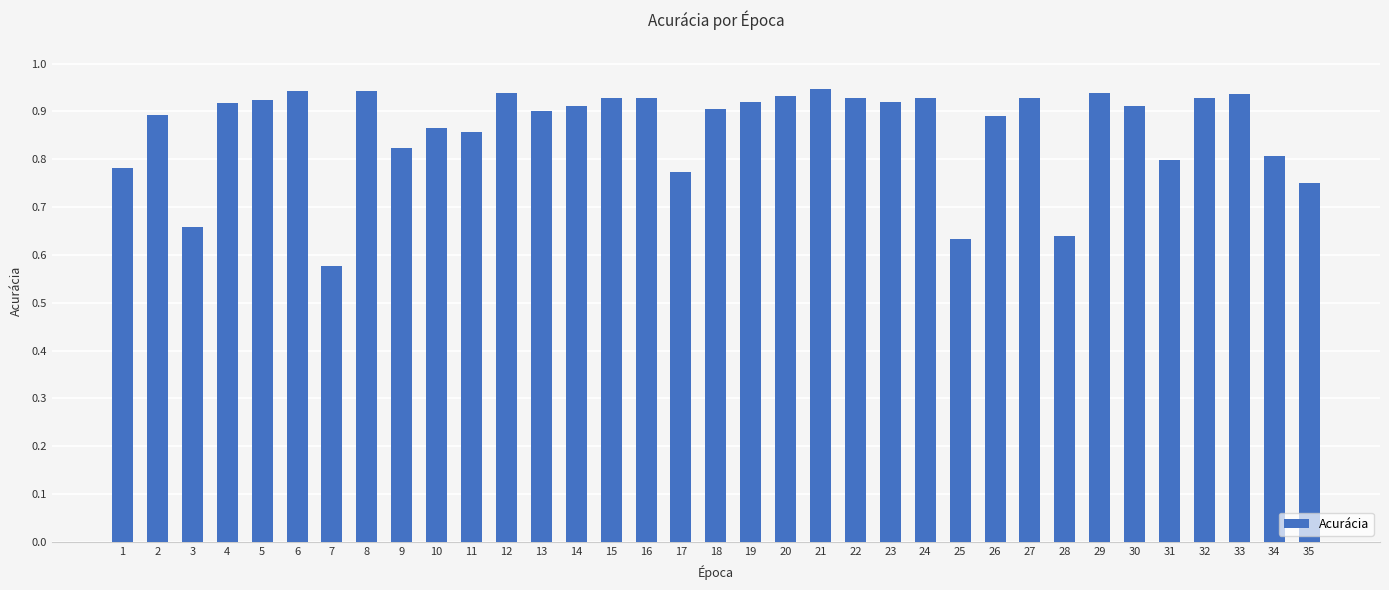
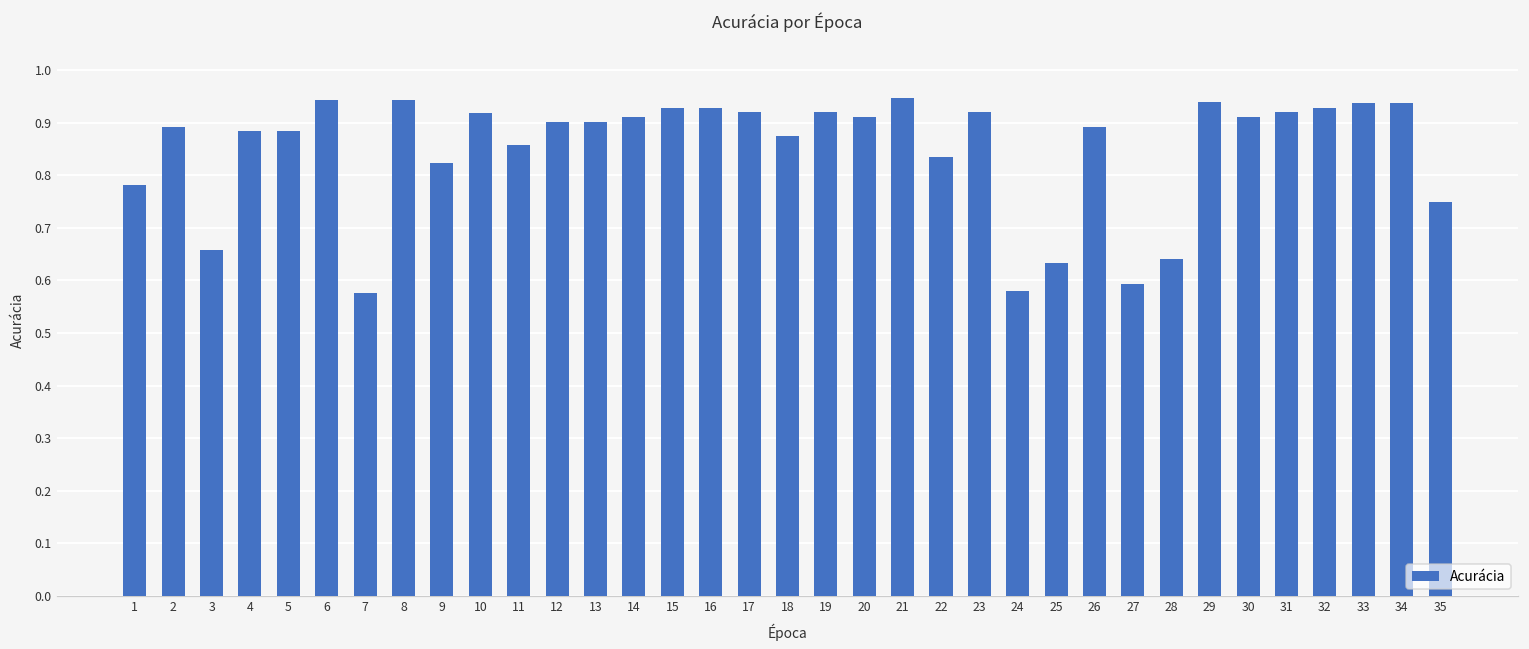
4: 0.92 -> 0.88
5: 0.92 -> 0.88
10: 0.87 -> 0.92
12: 0.94 -> 0.90
17: 0.77 -> 0.92
18: 0.91 -> 0.88
20: 0.93 -> 0.91
22: 0.93 -> 0.84
24: 0.93 -> 0.58
27: 0.93 -> 0.59
31: 0.80 -> 0.92
34: 0.81 -> 0.94
